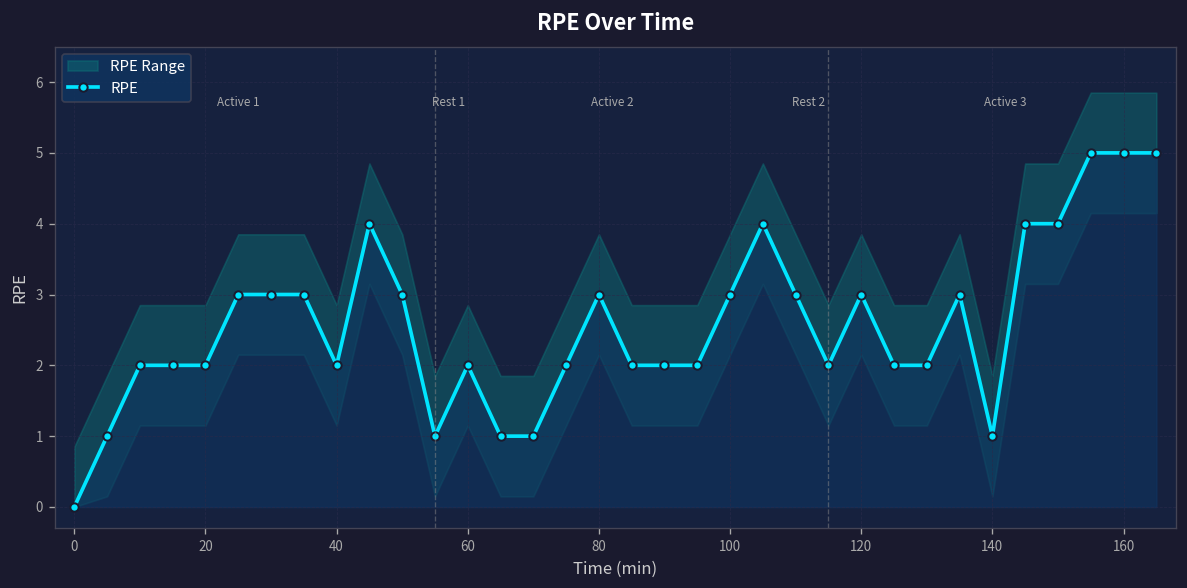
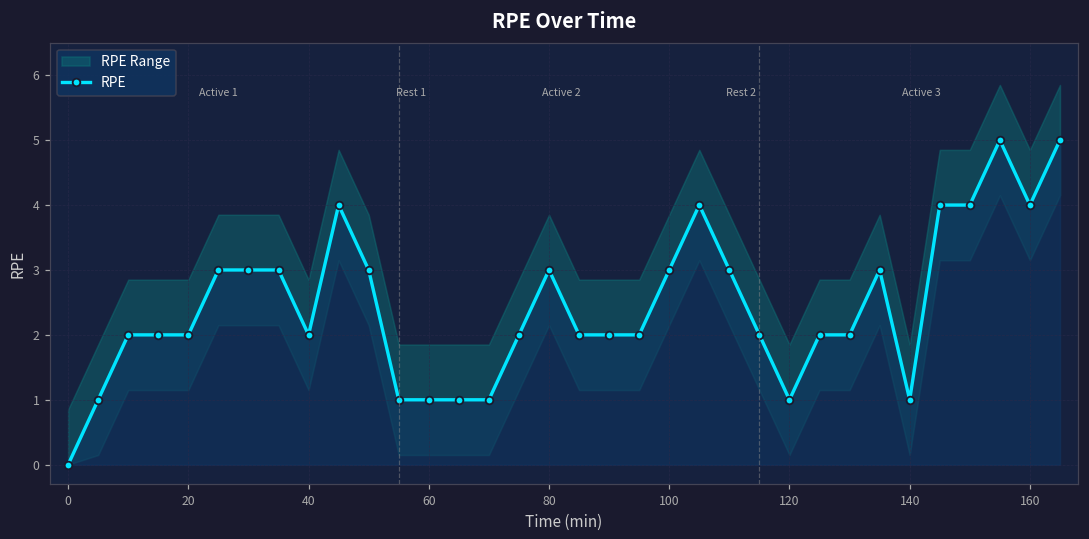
RPE, 60: 2 -> 1
RPE, 120: 3 -> 1
RPE, 160: 5 -> 4
